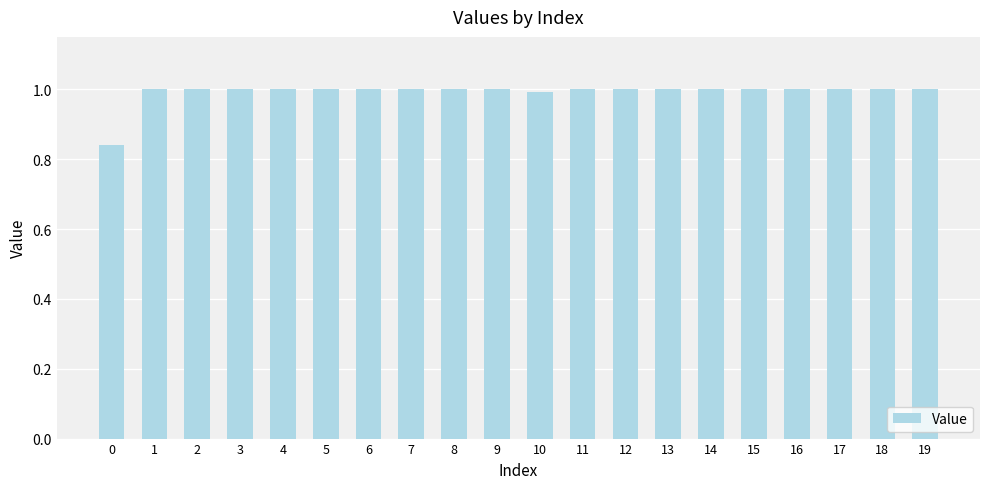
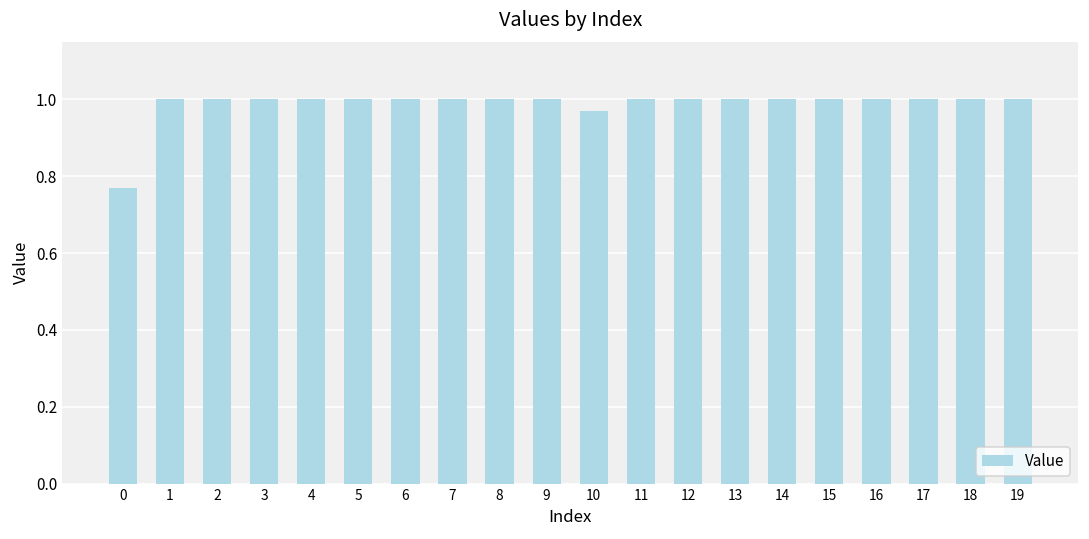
0: 0.84 -> 0.77
10: 0.99 -> 0.97
